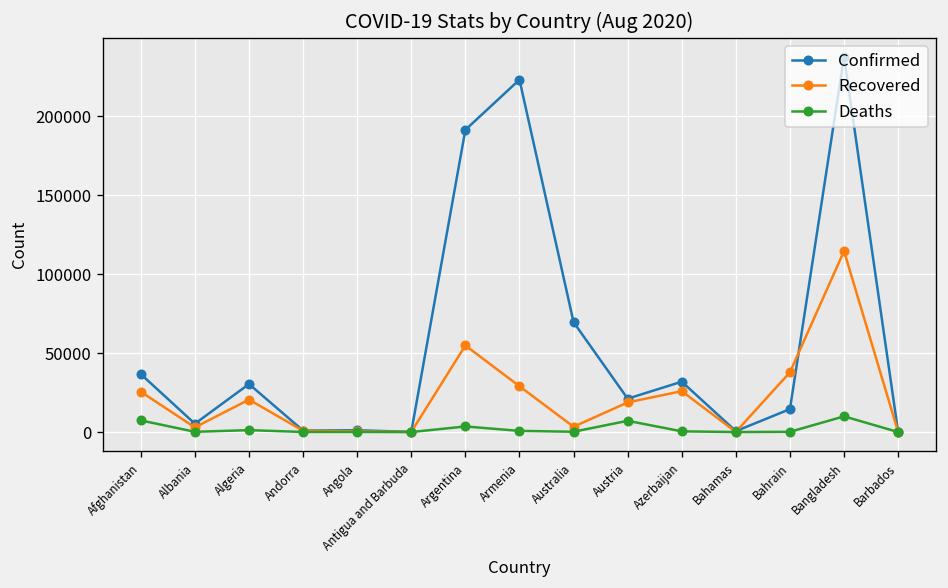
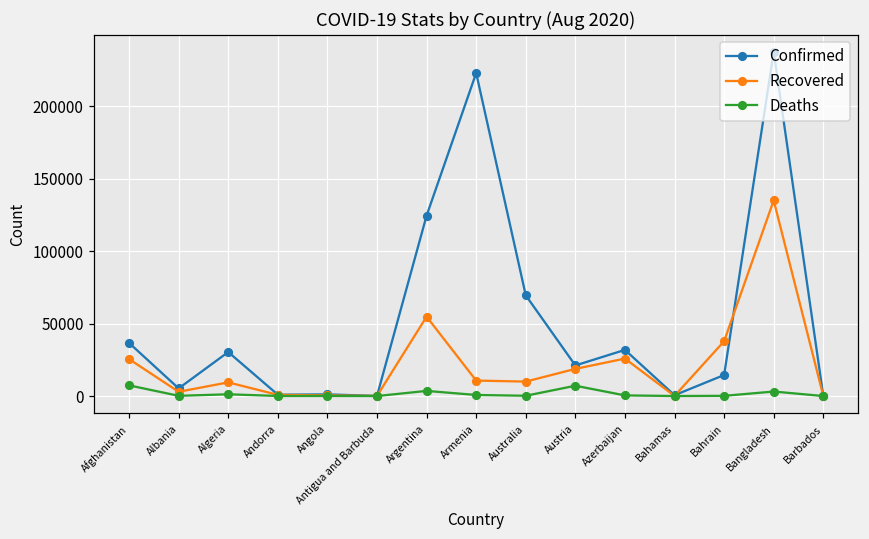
Recovered, Algeria: 21000 -> 9000
Confirmed, Argentina: 191000 -> 125000
Recovered, Armenia: 29000 -> 11000
Recovered, Australia: 3000 -> 10000
Recovered, Bangladesh: 115000 -> 135000
Deaths, Bangladesh: 10000 -> 3000
